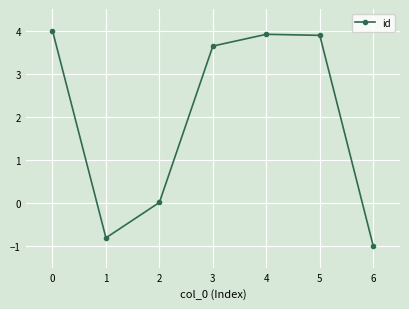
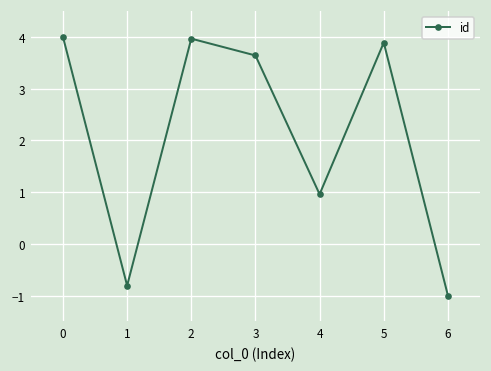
2: 0.0 -> 4.0
4: 3.9 -> 1.0
